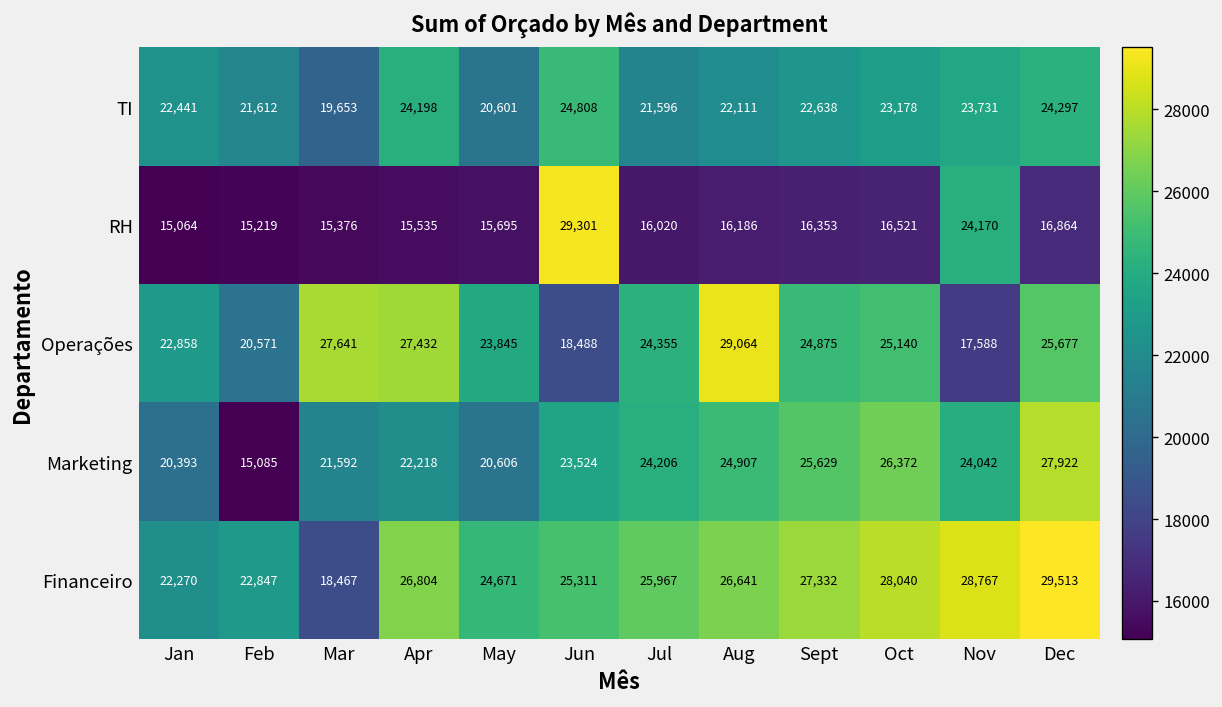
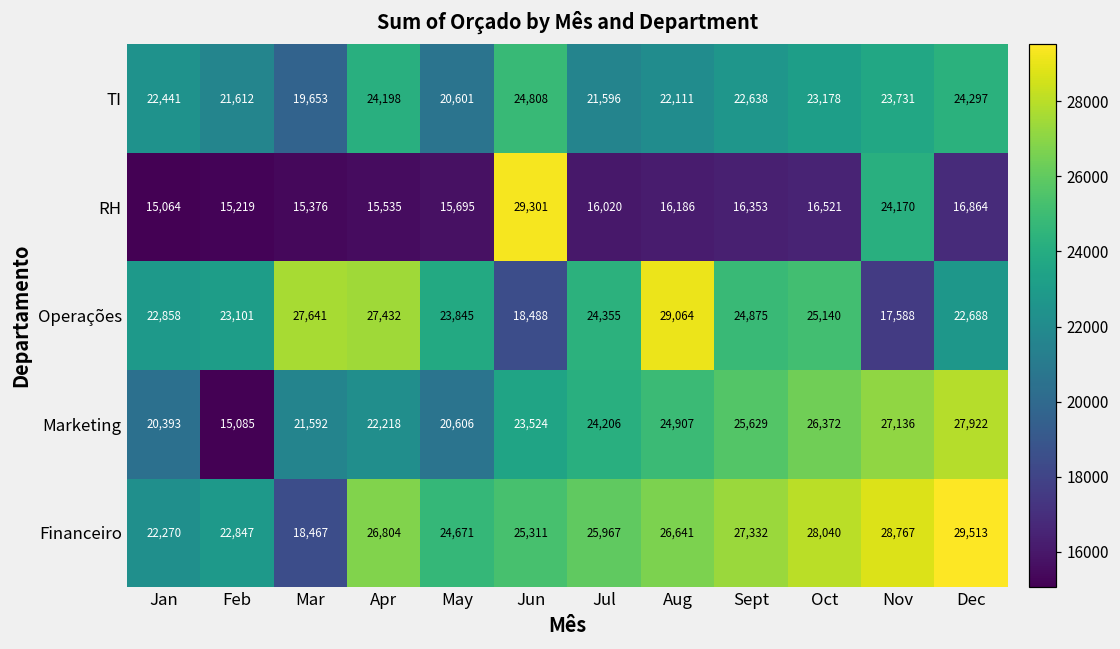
Operações, Feb: 20,571 -> 23,101
Operações, Dec: 25,677 -> 22,688
Marketing, Nov: 24,042 -> 27,136
